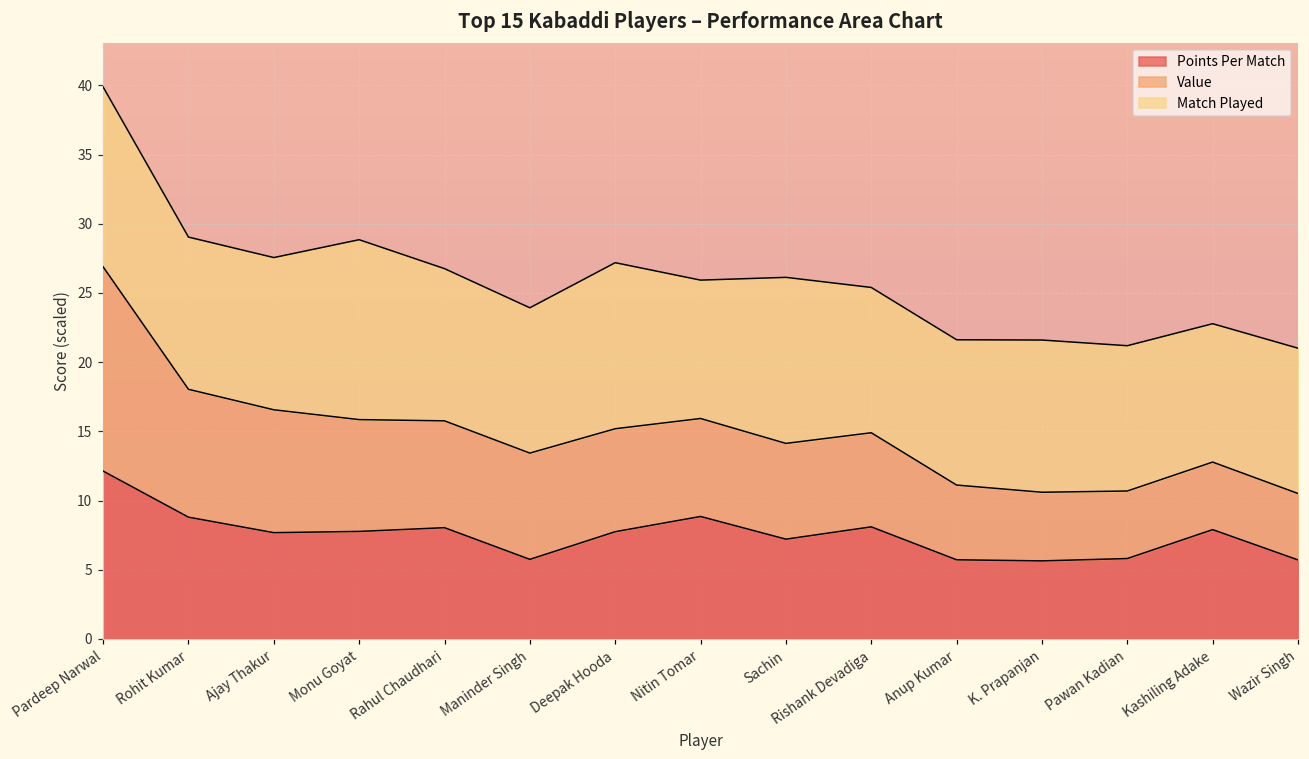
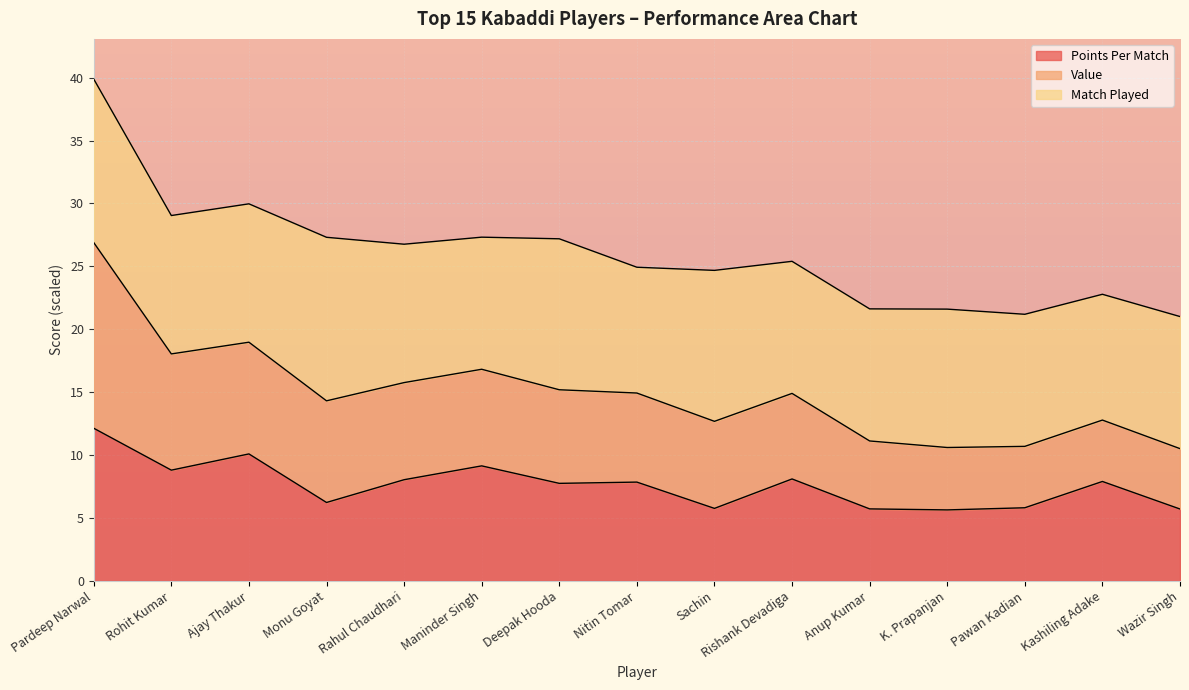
Points Per Match, Ajay Thakur: 7.7 -> 10.1
Points Per Match, Monu Goyat: 7.8 -> 6.2
Points Per Match, Maninder Singh: 5.8 -> 9.1
Points Per Match, Nitin Tomar: 8.9 -> 7.9
Points Per Match, Sachin: 7.2 -> 5.8
